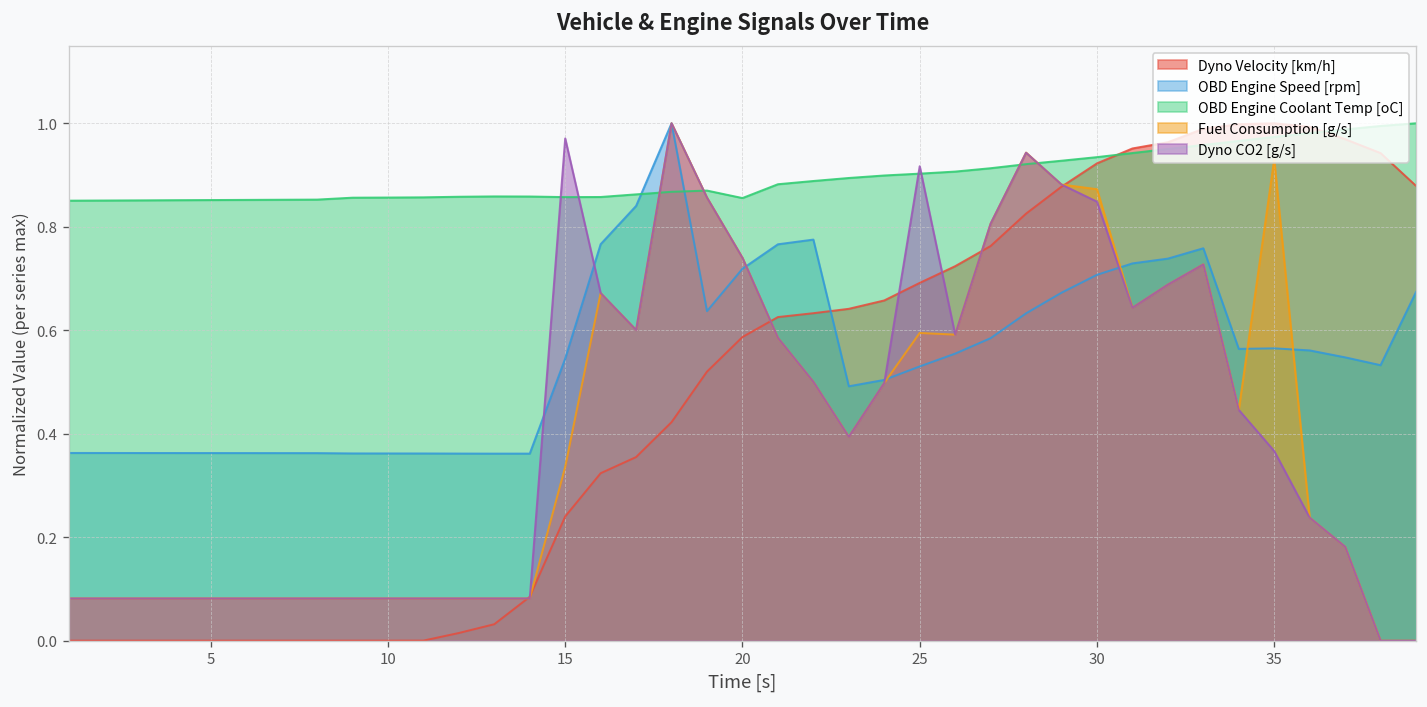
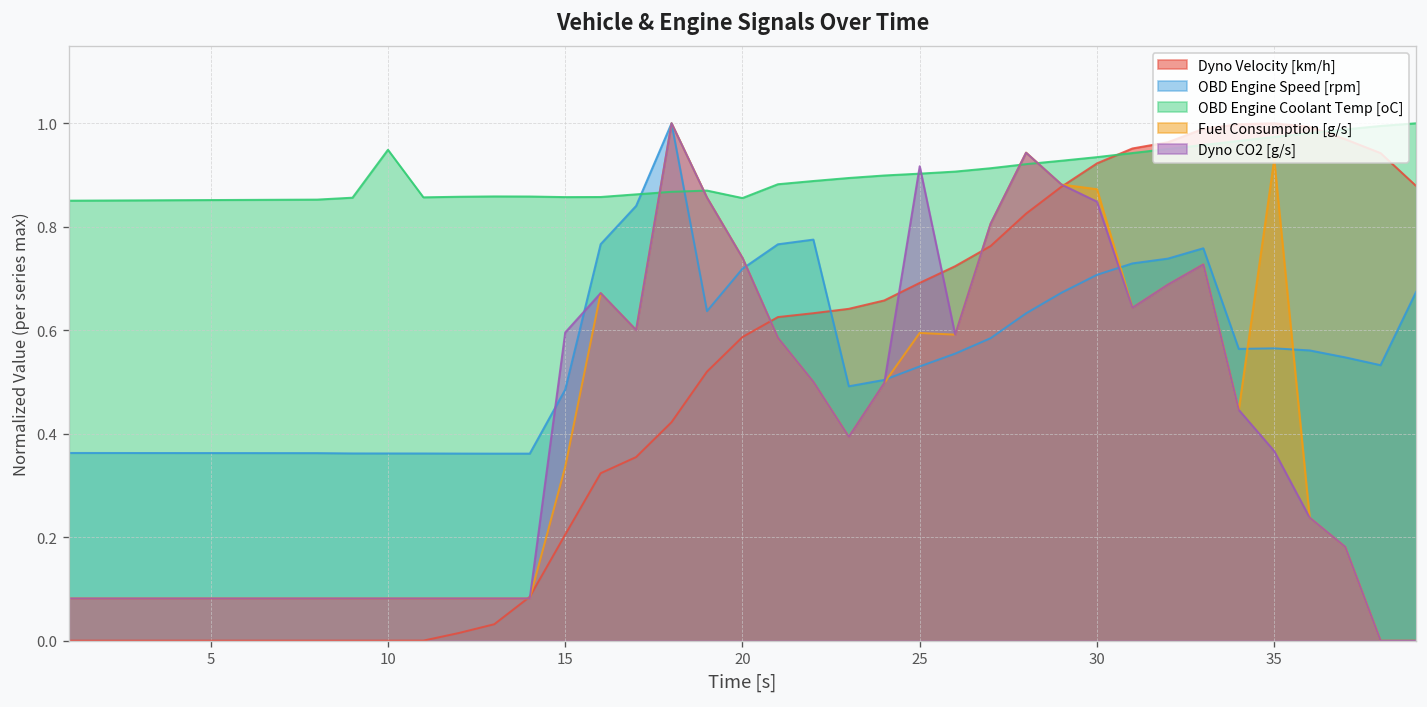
OBD Engine Coolant Temp [oC], 10: 0.86 -> 0.95
Dyno Velocity [km/h], 15: 0.24 -> 0.20
OBD Engine Speed [rpm], 15: 0.55 -> 0.49
Dyno CO2 [g/s], 15: 0.97 -> 0.60
